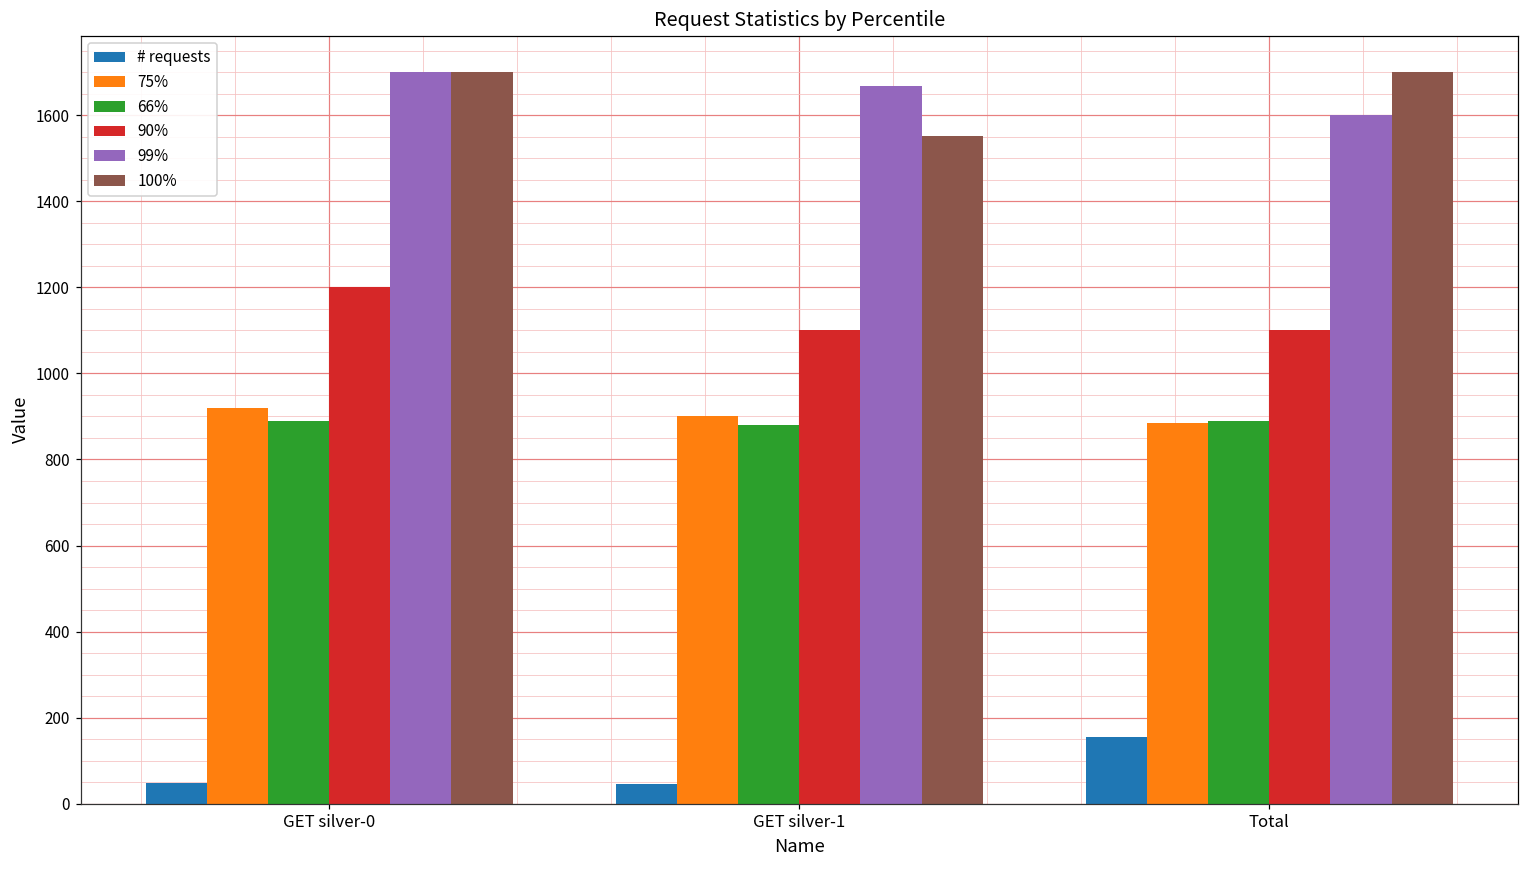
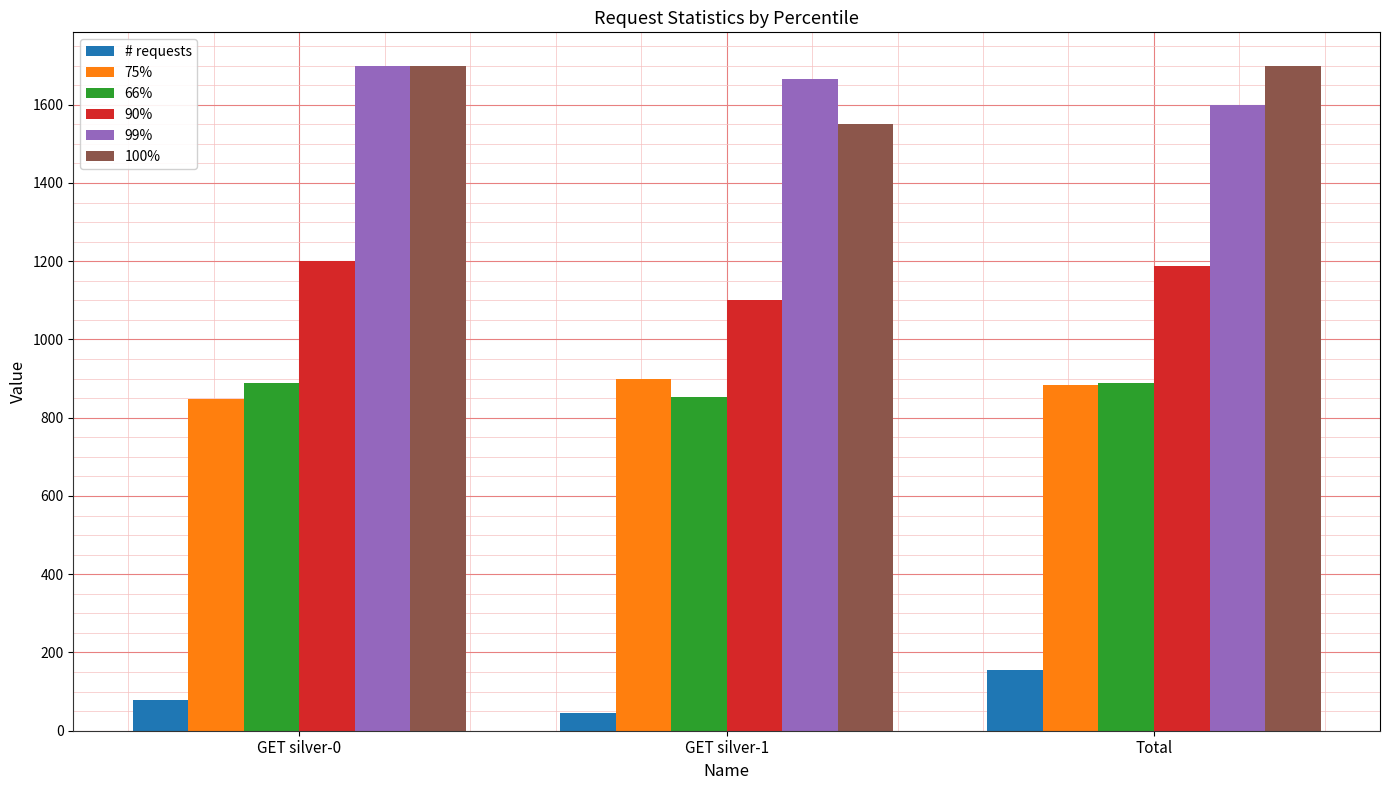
# requests, GET silver-0: 50 -> 80
75%, GET silver-0: 920 -> 850
66%, GET silver-1: 880 -> 850
90%, Total: 1100 -> 1190
